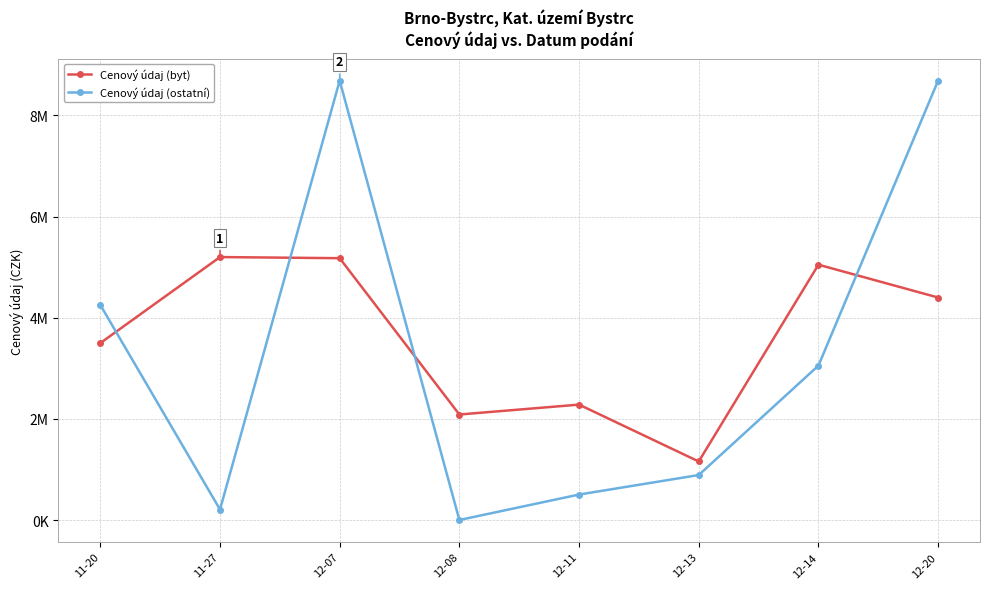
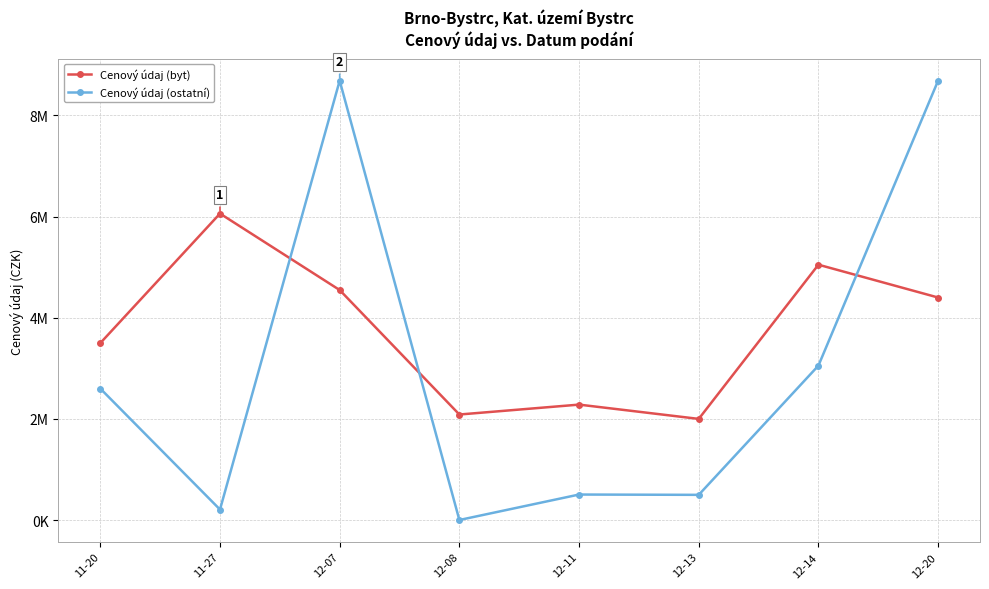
Cenový údaj (ostatní), 11-20: 4300000 -> 2600000
Cenový údaj (byt), 11-27: 5200000 -> 6100000
Cenový údaj (byt), 12-07: 5200000 -> 4500000
Cenový údaj (byt), 12-13: 1200000 -> 2000000
Cenový údaj (ostatní), 12-13: 900000 -> 500000
